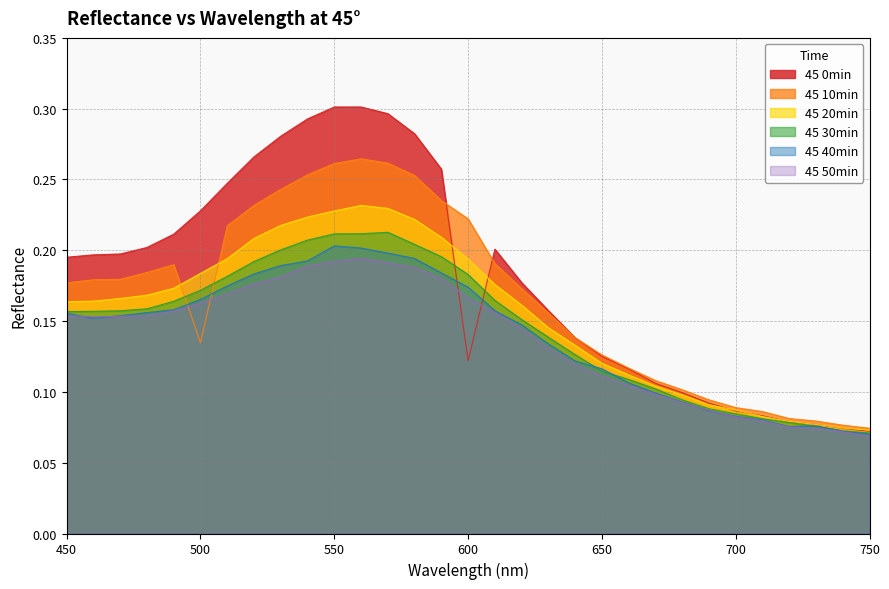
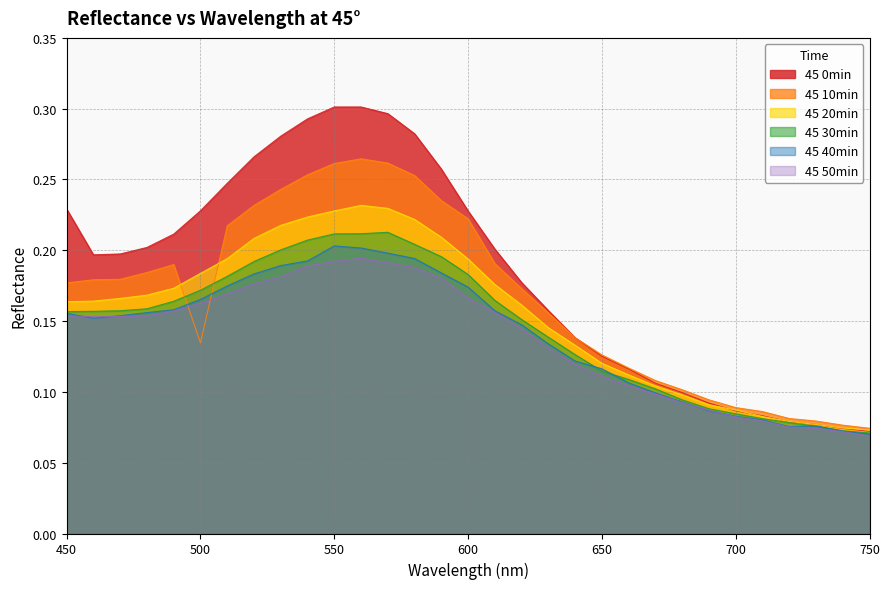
45 0min, 450: 0.195 -> 0.229
45 0min, 600: 0.122 -> 0.228
